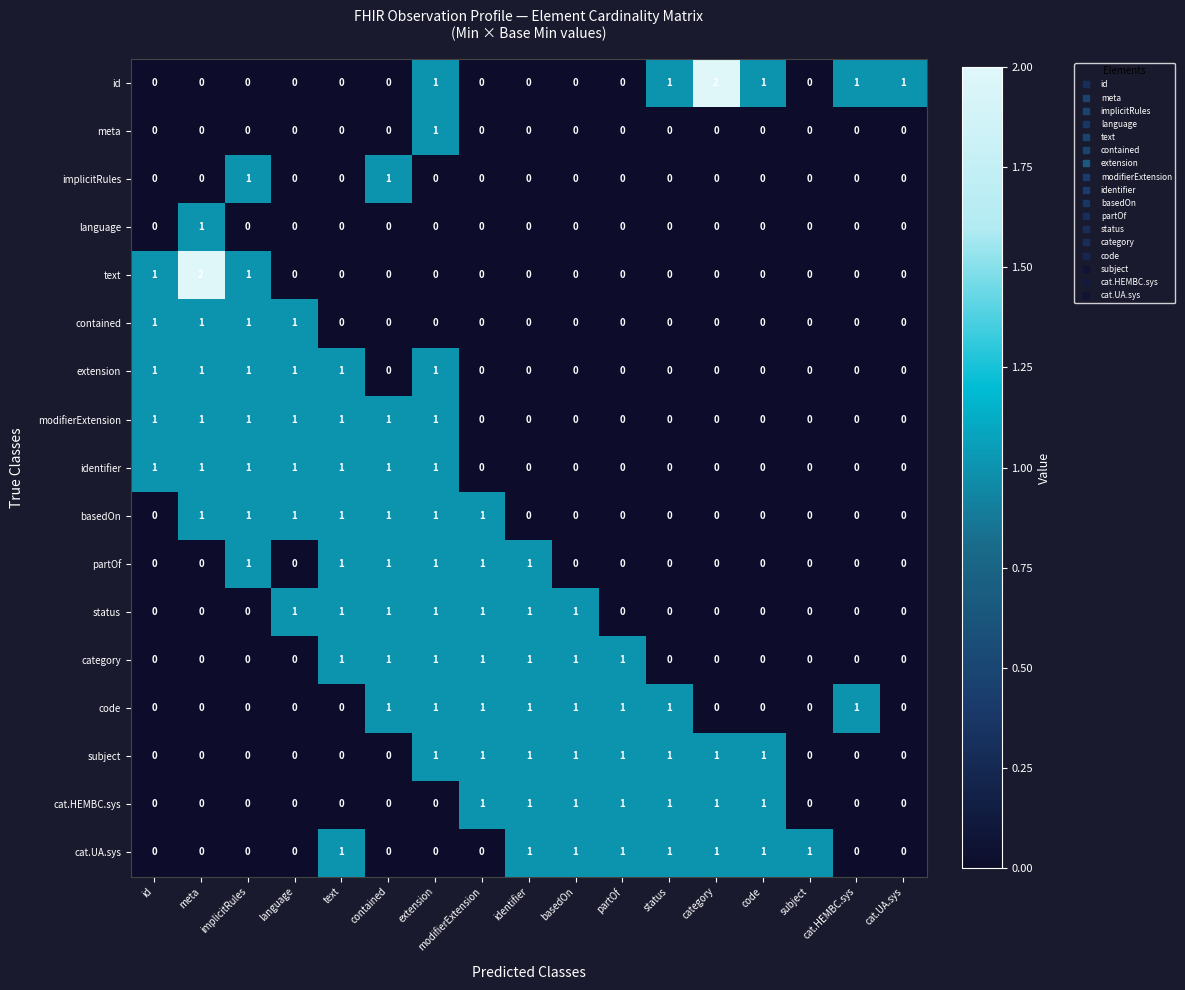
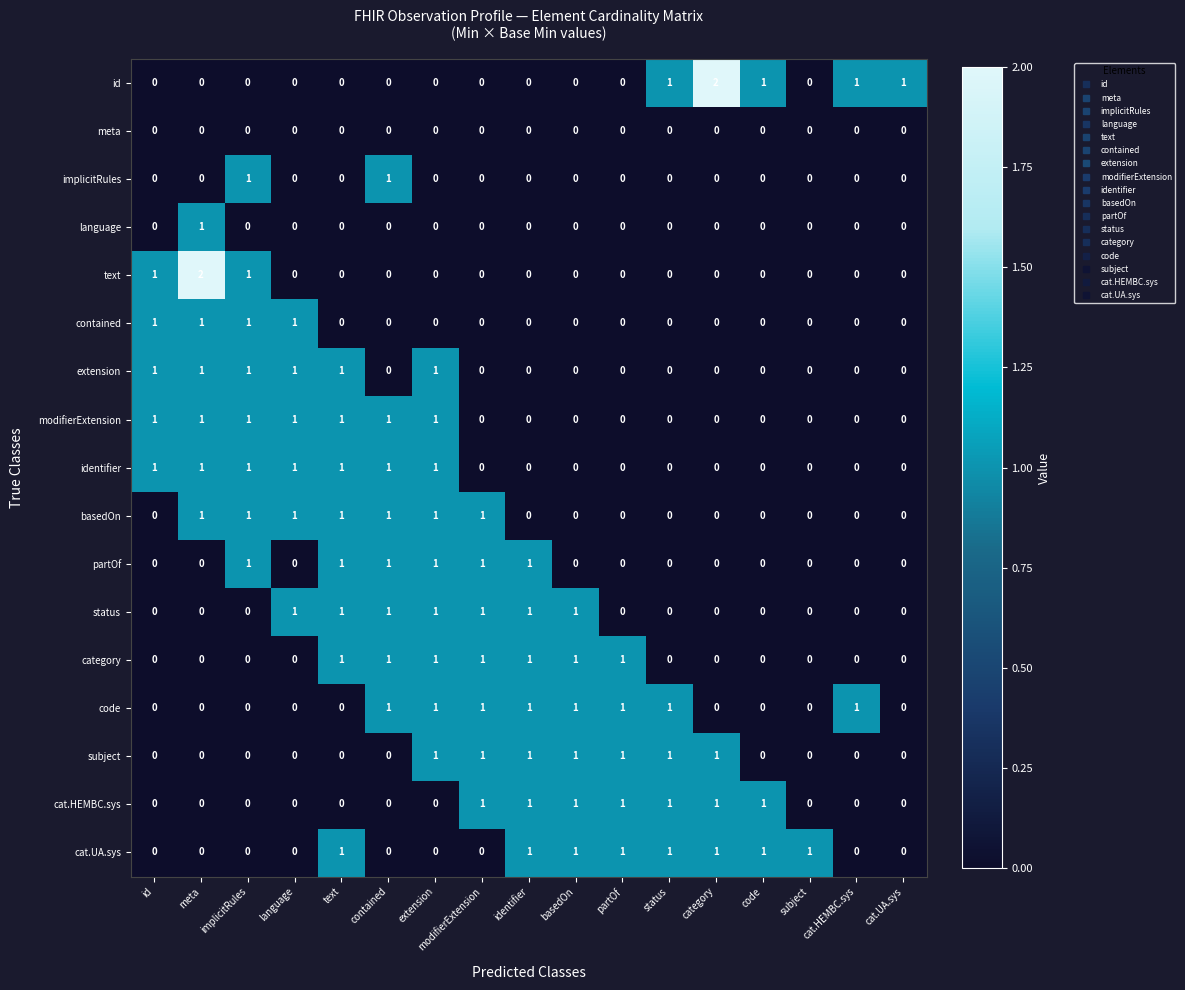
id, extension: 1 -> 0
meta, extension: 1 -> 0
subject, code: 1 -> 0
